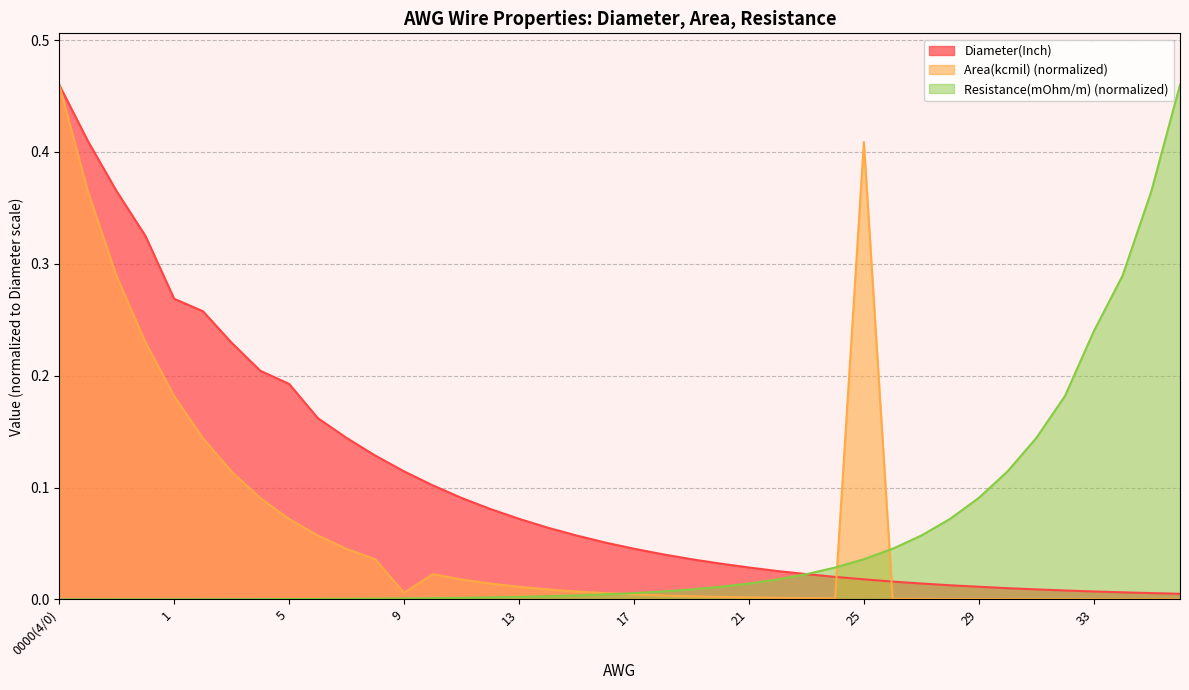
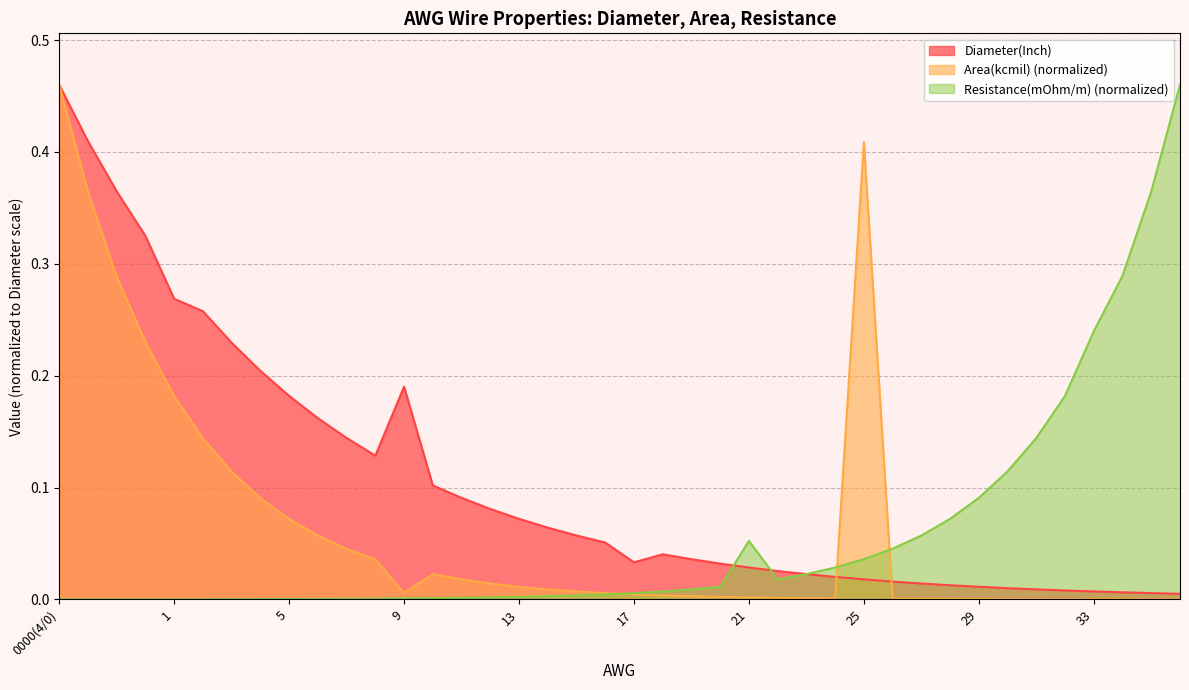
Diameter(Inch), 5: 0.193 -> 0.182
Diameter(Inch), 9: 0.114 -> 0.190
Diameter(Inch), 17: 0.045 -> 0.033
Resistance(mOhm/m) (normalized), 21: 0.014 -> 0.052
